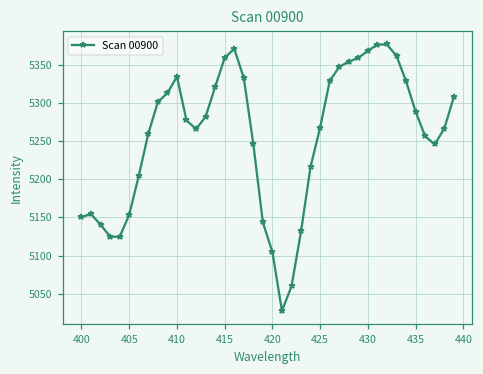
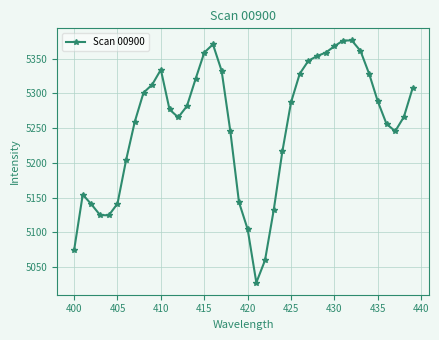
400: 5150 -> 5070
405: 5150 -> 5140
425: 5270 -> 5290
